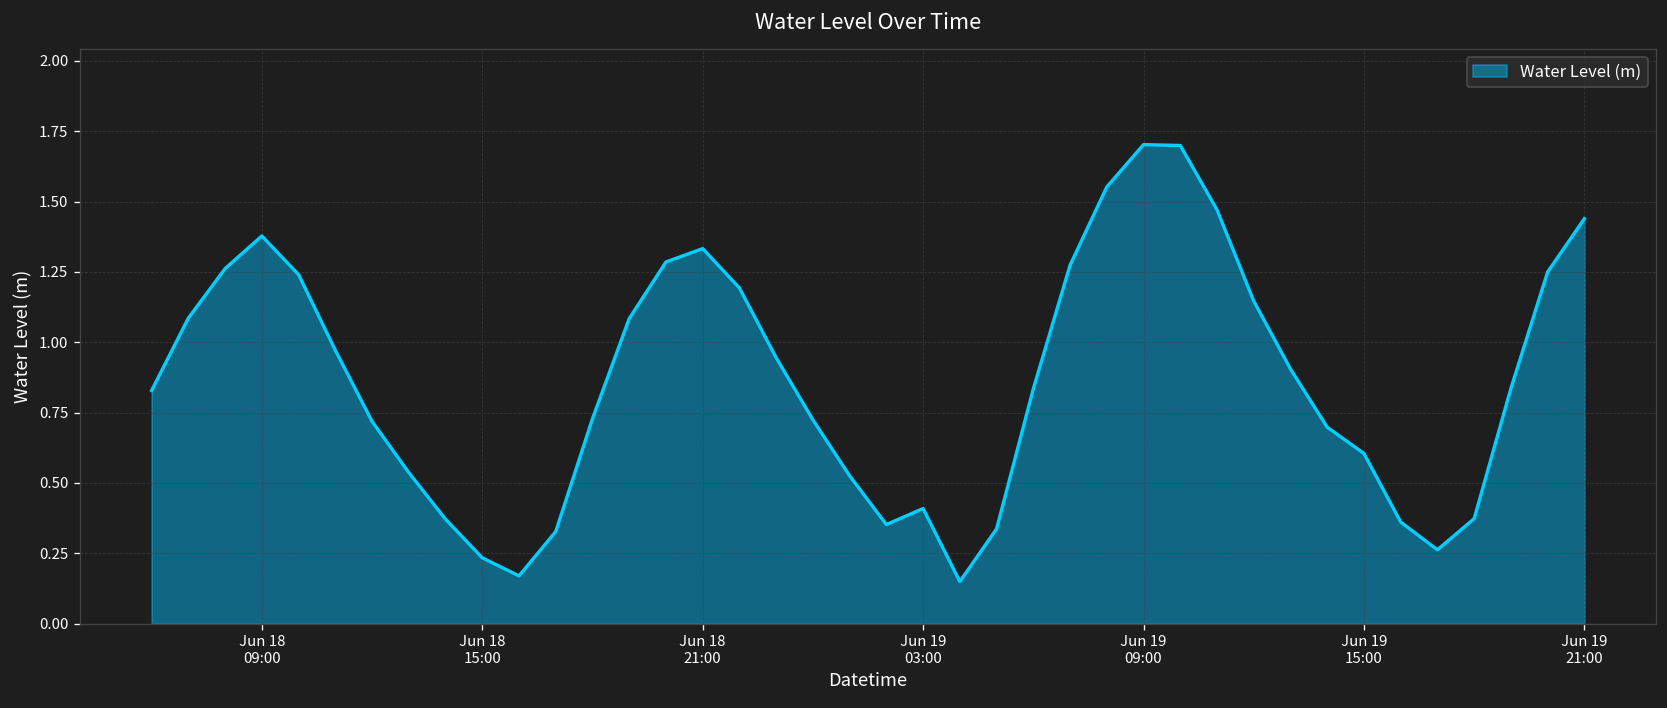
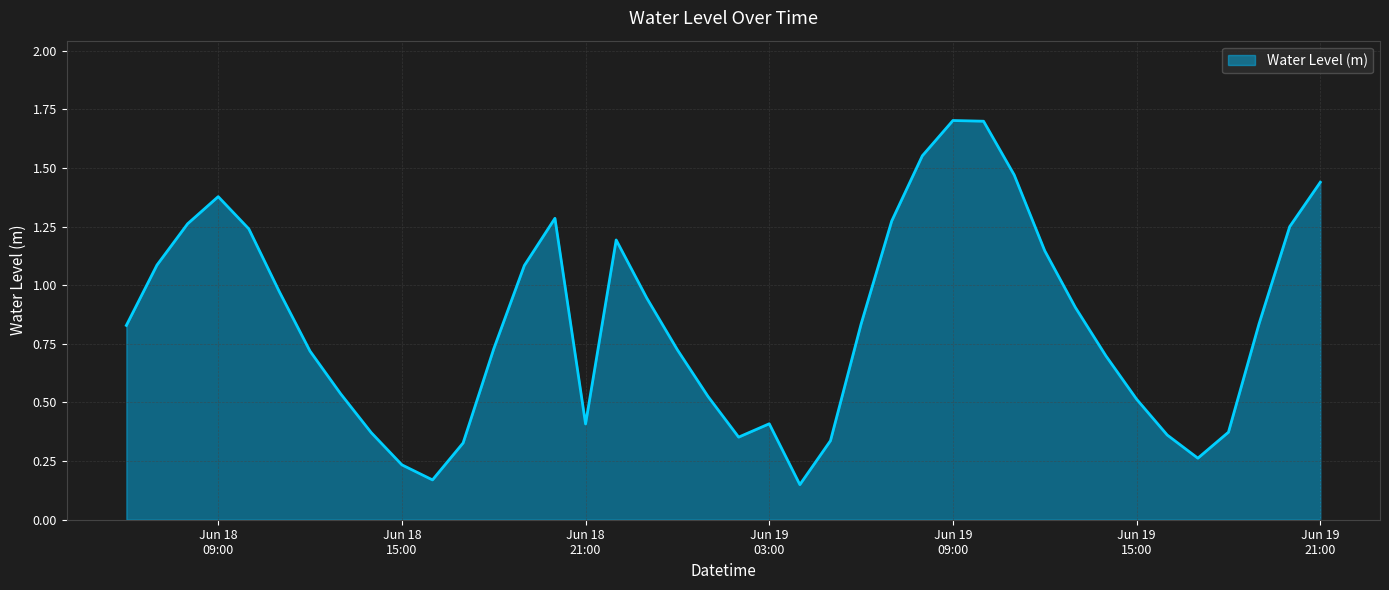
Jun 18 21:00: 1.33 -> 0.41
Jun 19 15:00: 0.60 -> 0.51
